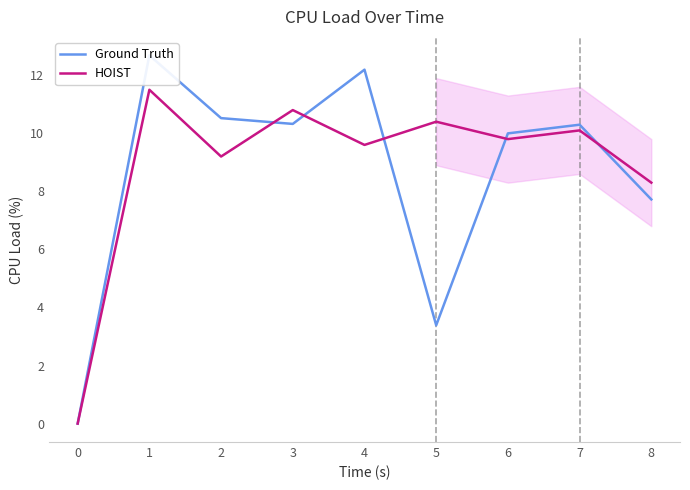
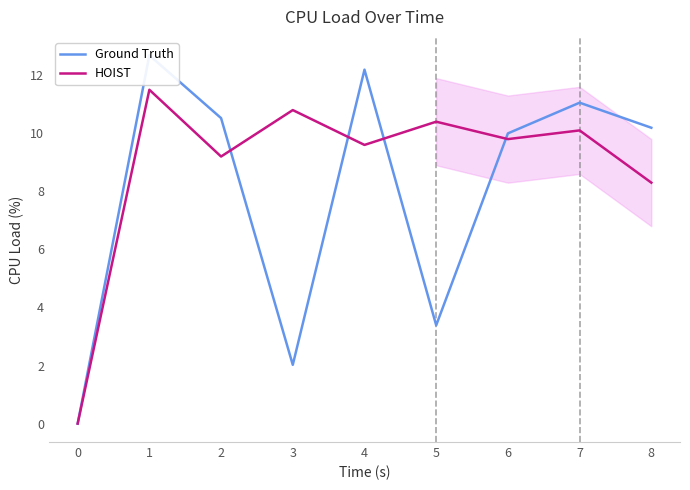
Ground Truth, 3: 10.3 -> 2.0
Ground Truth, 7: 10.3 -> 11.1
Ground Truth, 8: 7.7 -> 10.2
